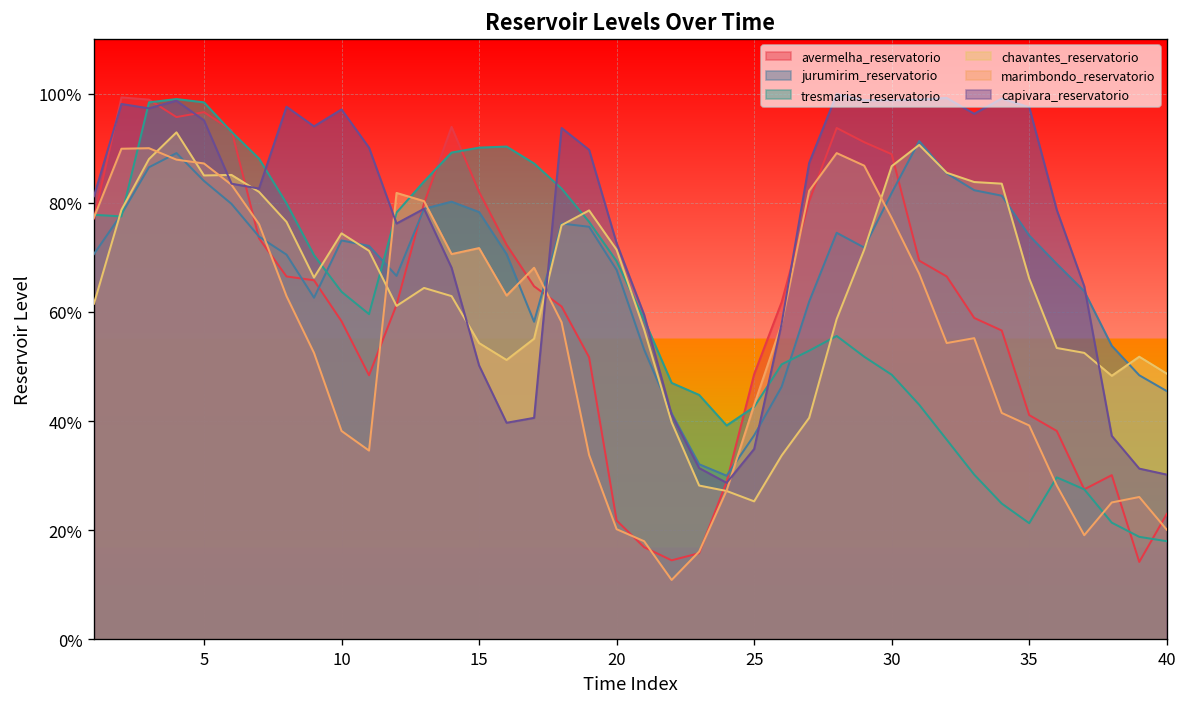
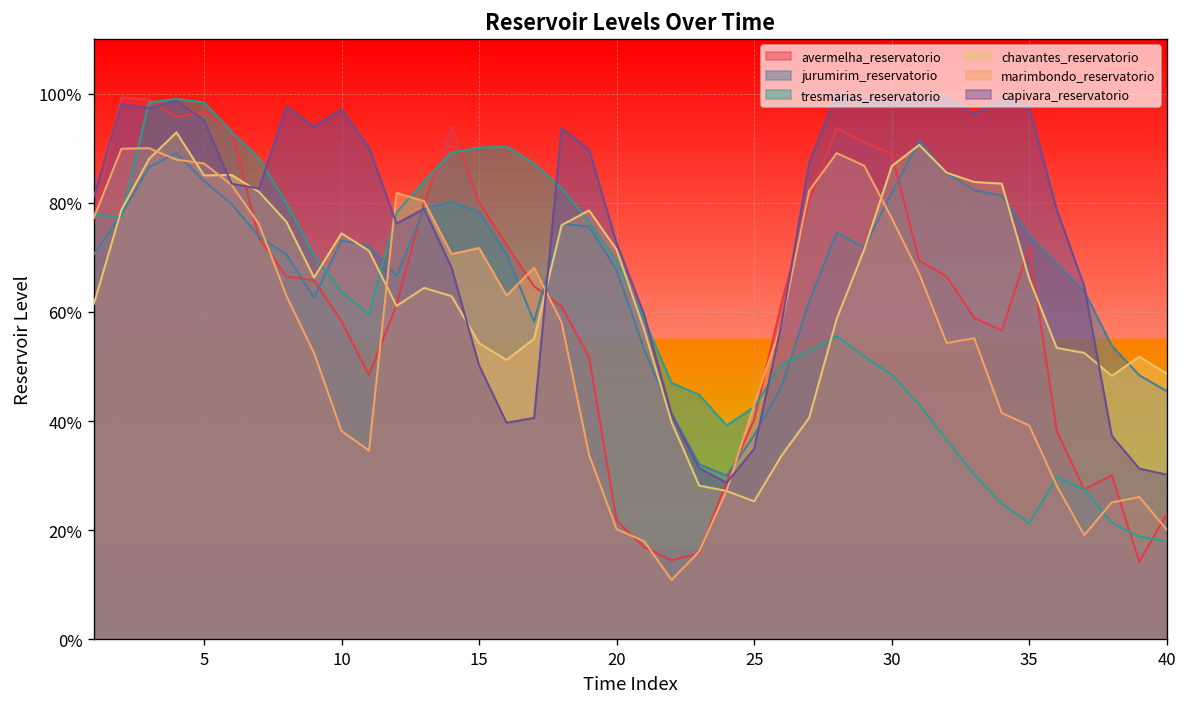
avermelha_reservatorio, 15: 82% -> 80%
avermelha_reservatorio, 25: 49% -> 40%
avermelha_reservatorio, 35: 41% -> 72%
